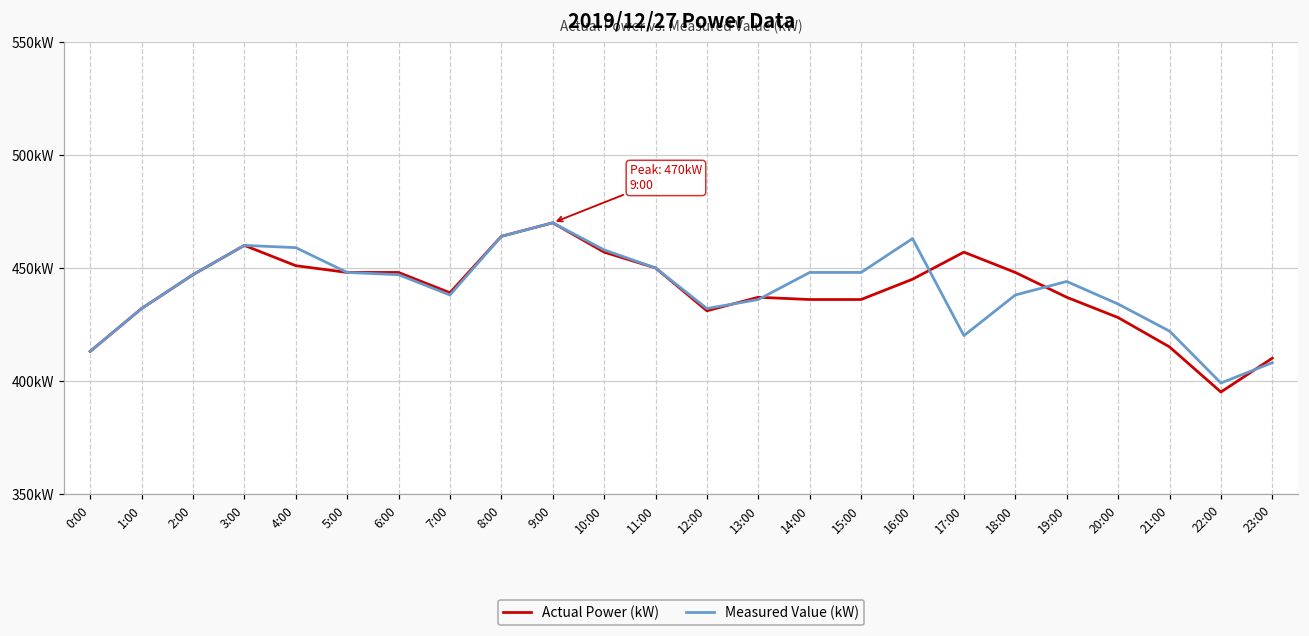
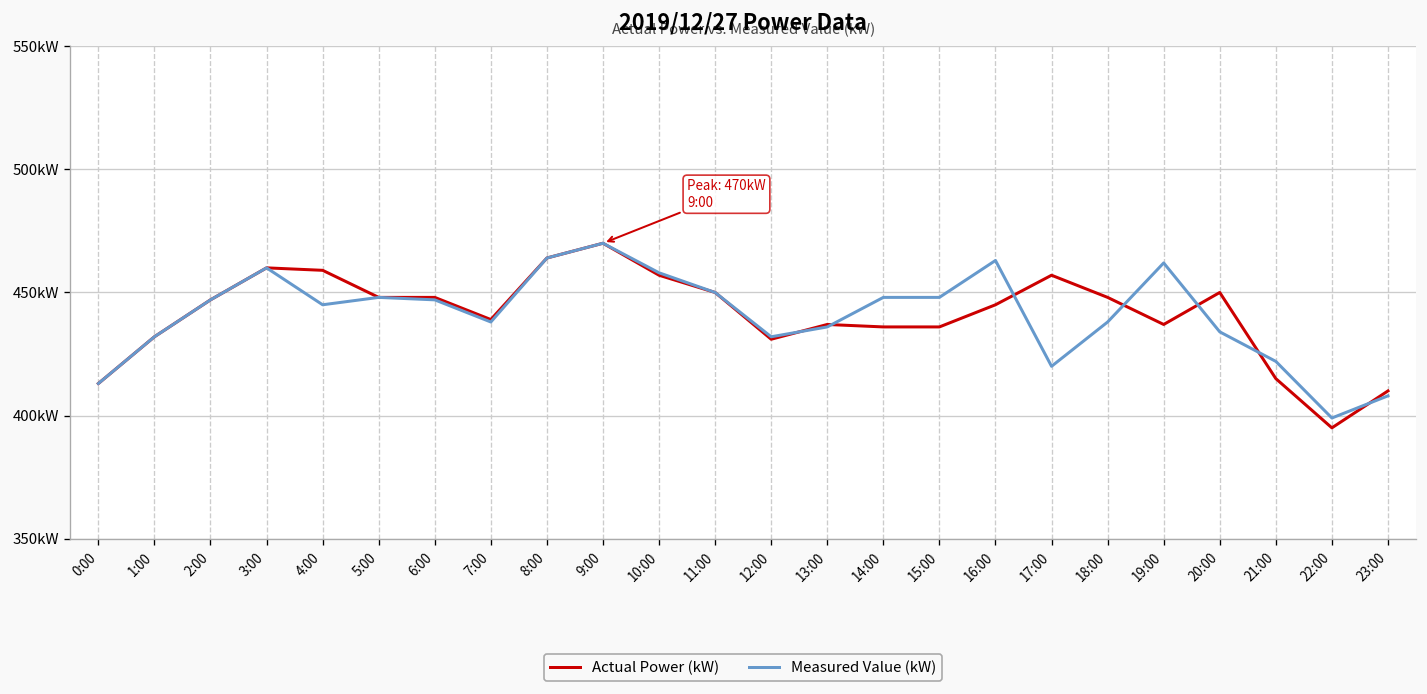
Actual Power (kW), 4:00: 451kW -> 459kW
Measured Value (kW), 4:00: 459kW -> 445kW
Measured Value (kW), 19:00: 444kW -> 462kW
Actual Power (kW), 20:00: 428kW -> 450kW
